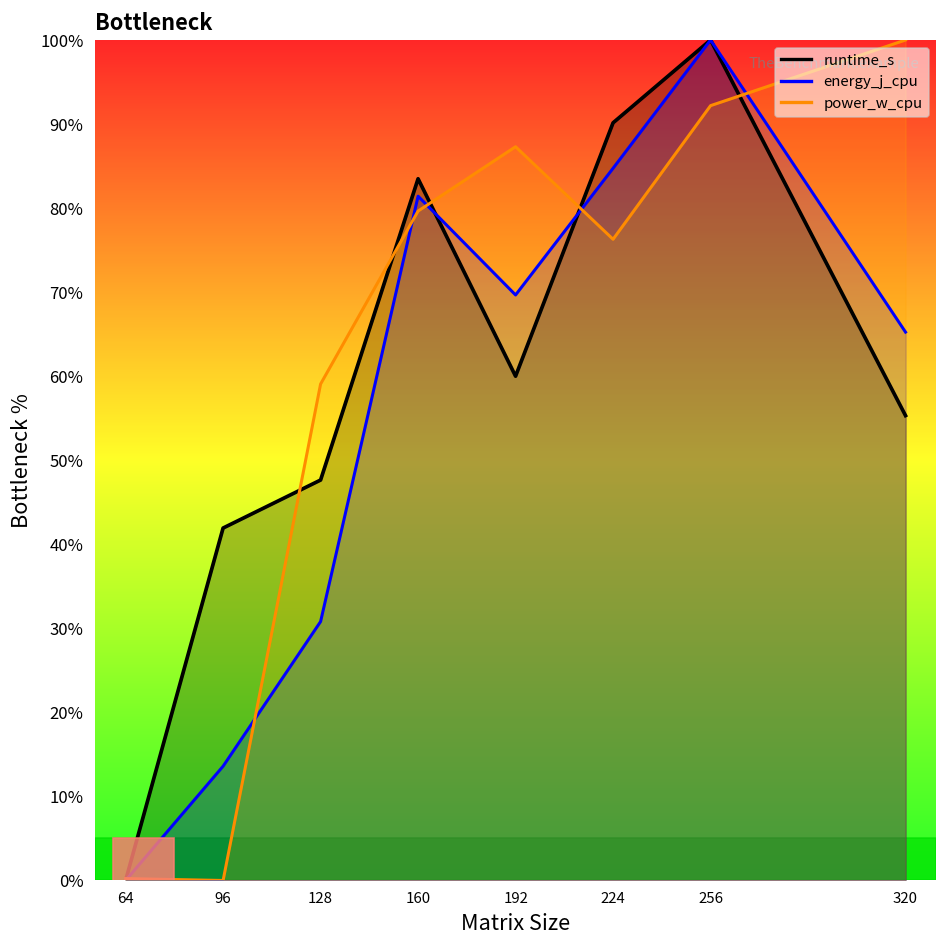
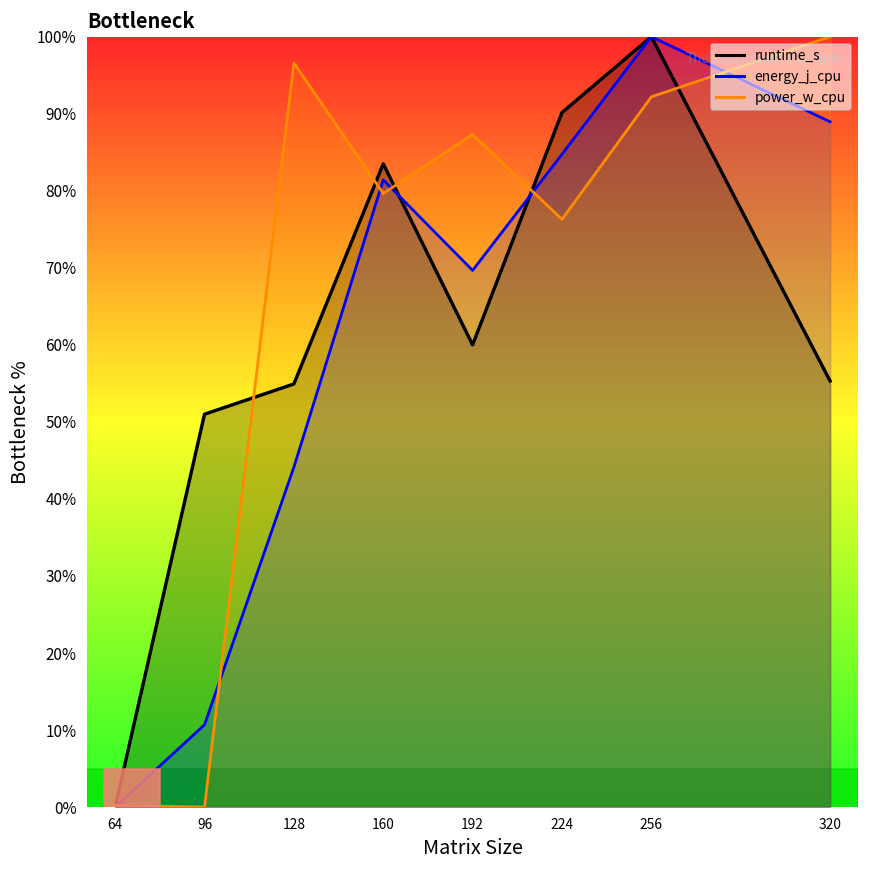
runtime_s, 96: 42% -> 51%
energy_j_cpu, 96: 14% -> 11%
runtime_s, 128: 48% -> 55%
energy_j_cpu, 128: 31% -> 44%
power_w_cpu, 128: 59% -> 97%
energy_j_cpu, 320: 65% -> 89%
